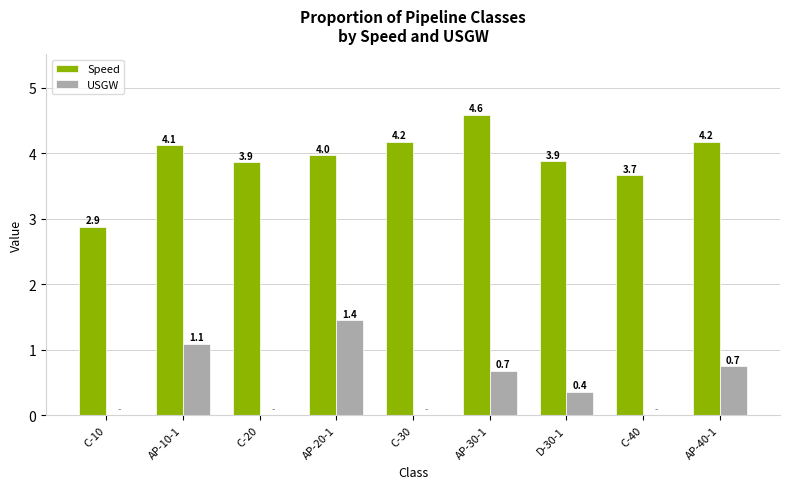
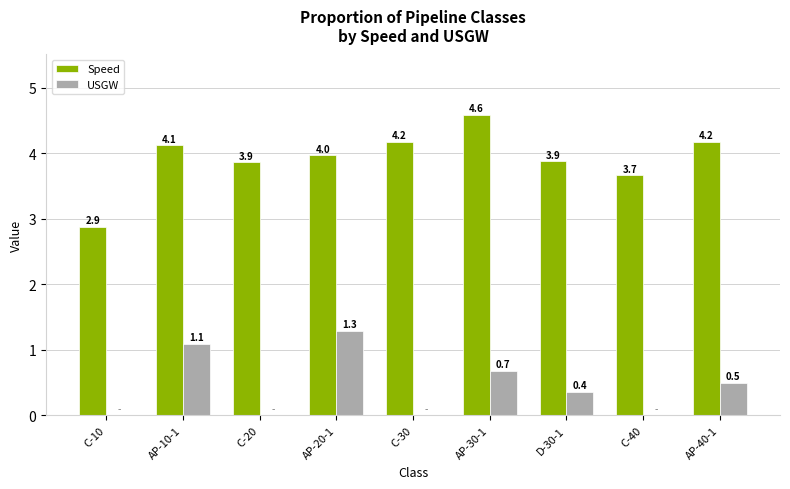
USGW, AP-20-1: 1.4 -> 1.3
USGW, AP-40-1: 0.7 -> 0.5
